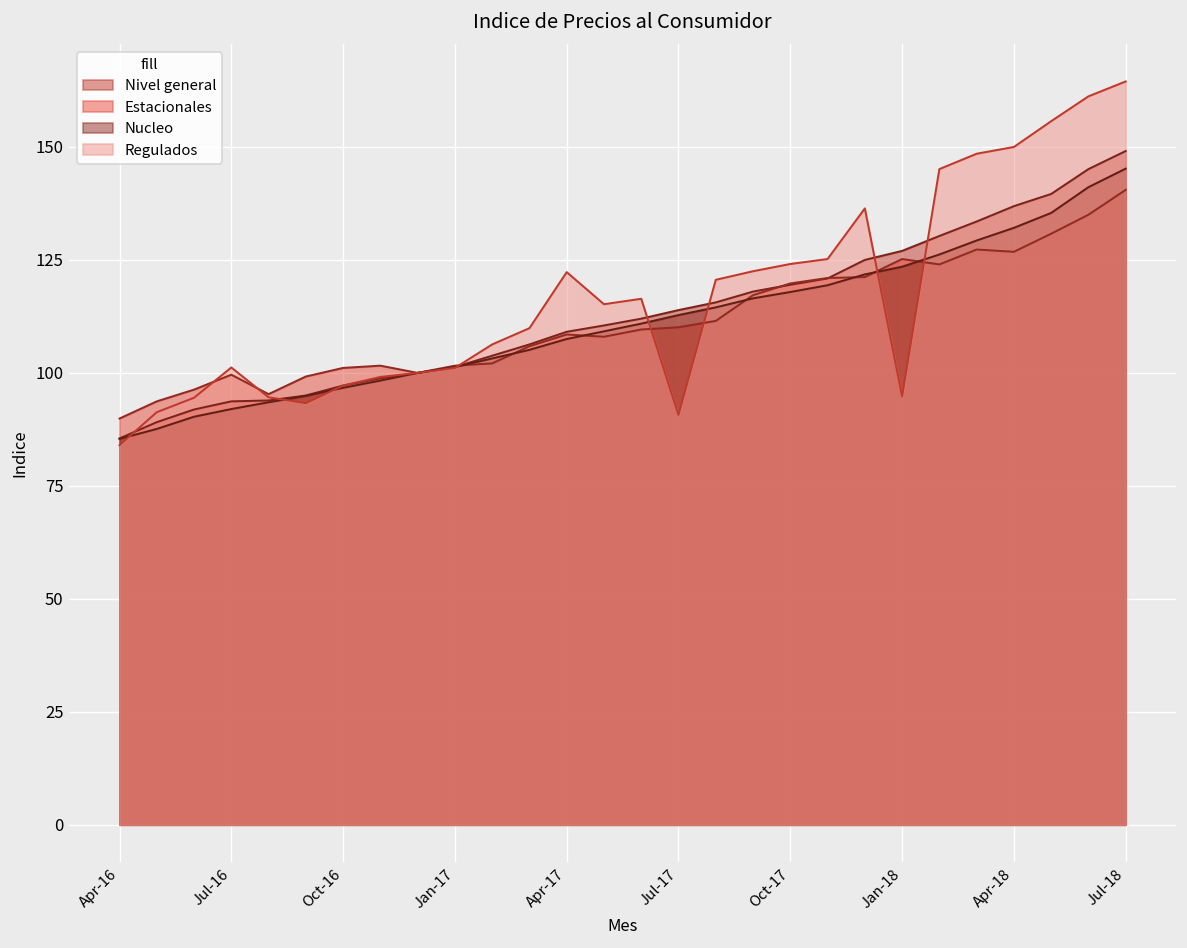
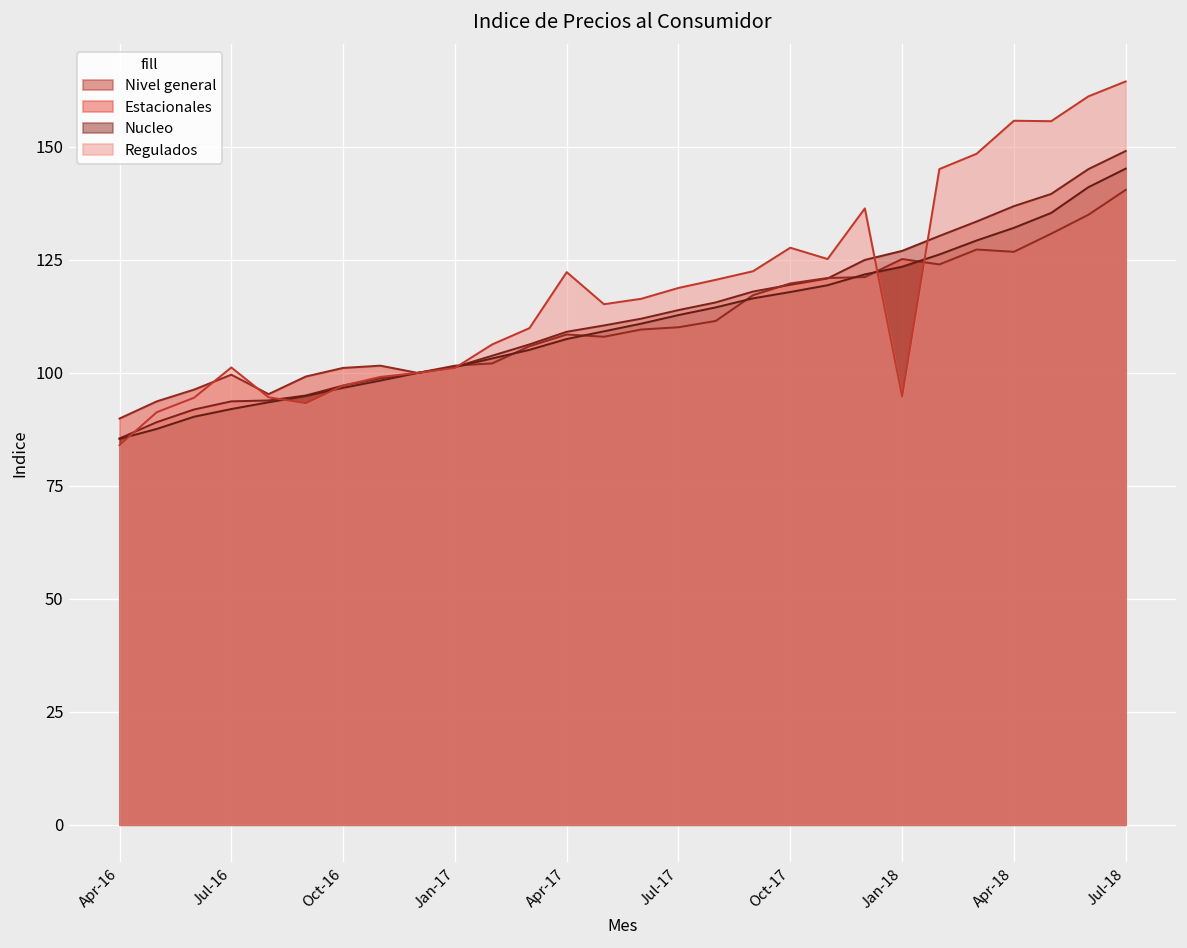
Regulados, Jul-17: 91 -> 119
Regulados, Oct-17: 124 -> 128
Regulados, Apr-18: 150 -> 156
